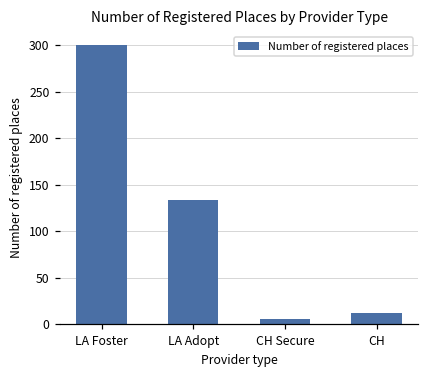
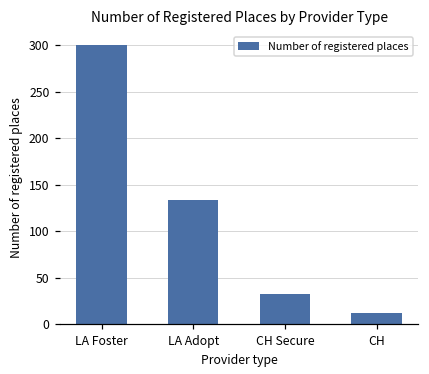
CH Secure: 10 -> 30
